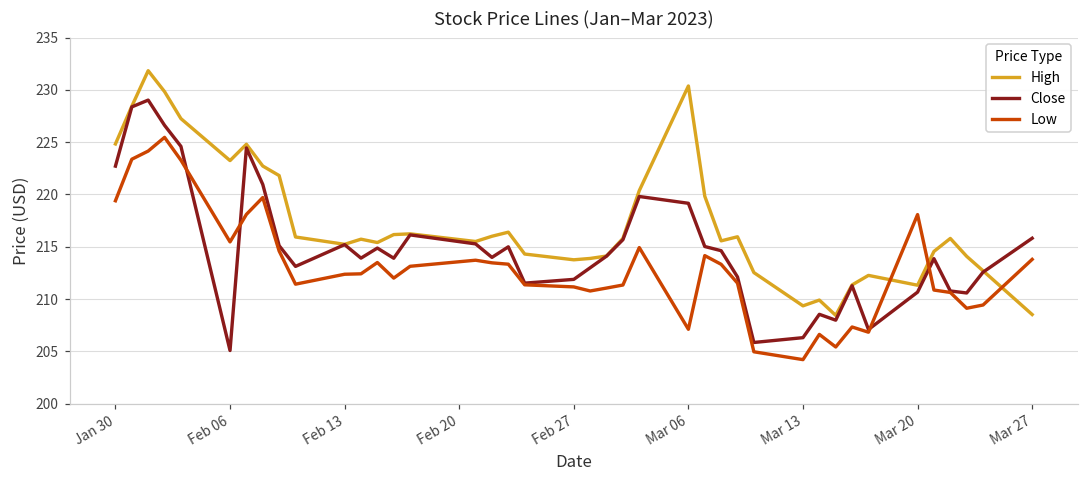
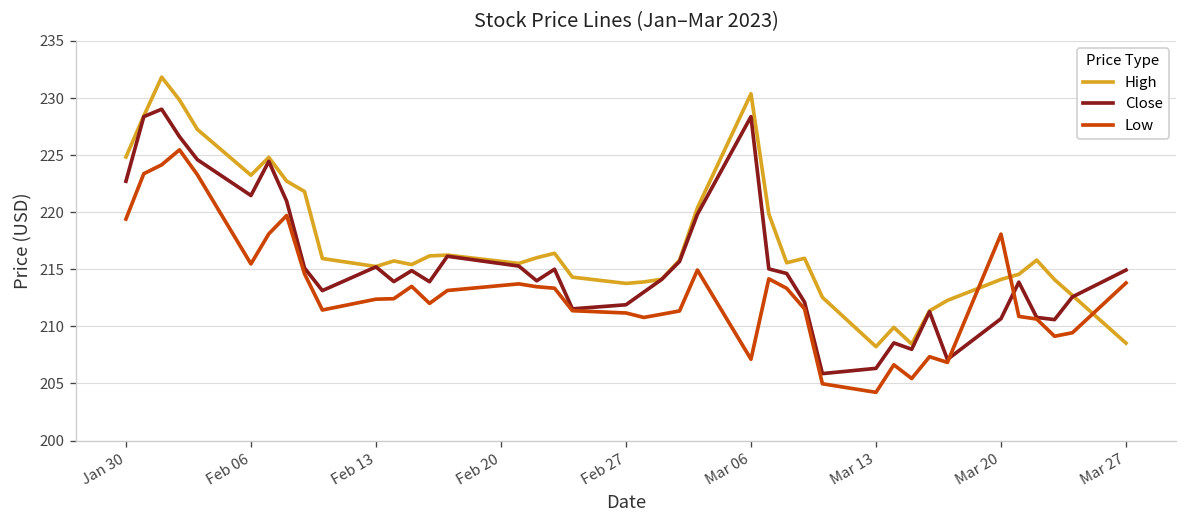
Close, Feb 06: 205 -> 221
Close, Mar 06: 219 -> 228
High, Mar 13: 209 -> 208
High, Mar 20: 211 -> 214
Close, Mar 27: 216 -> 215
